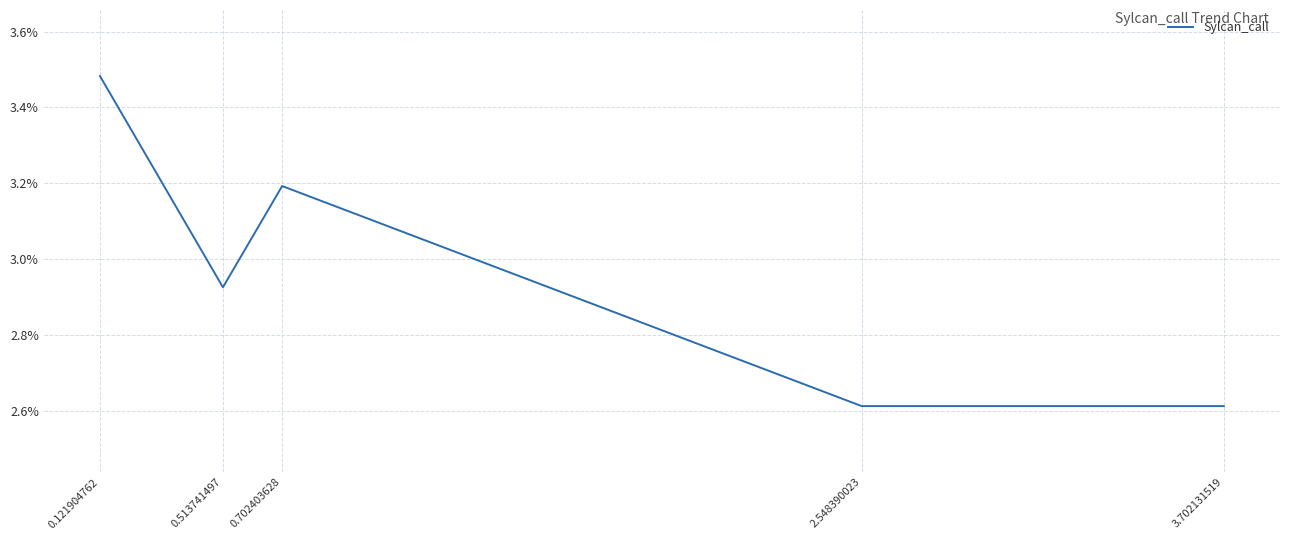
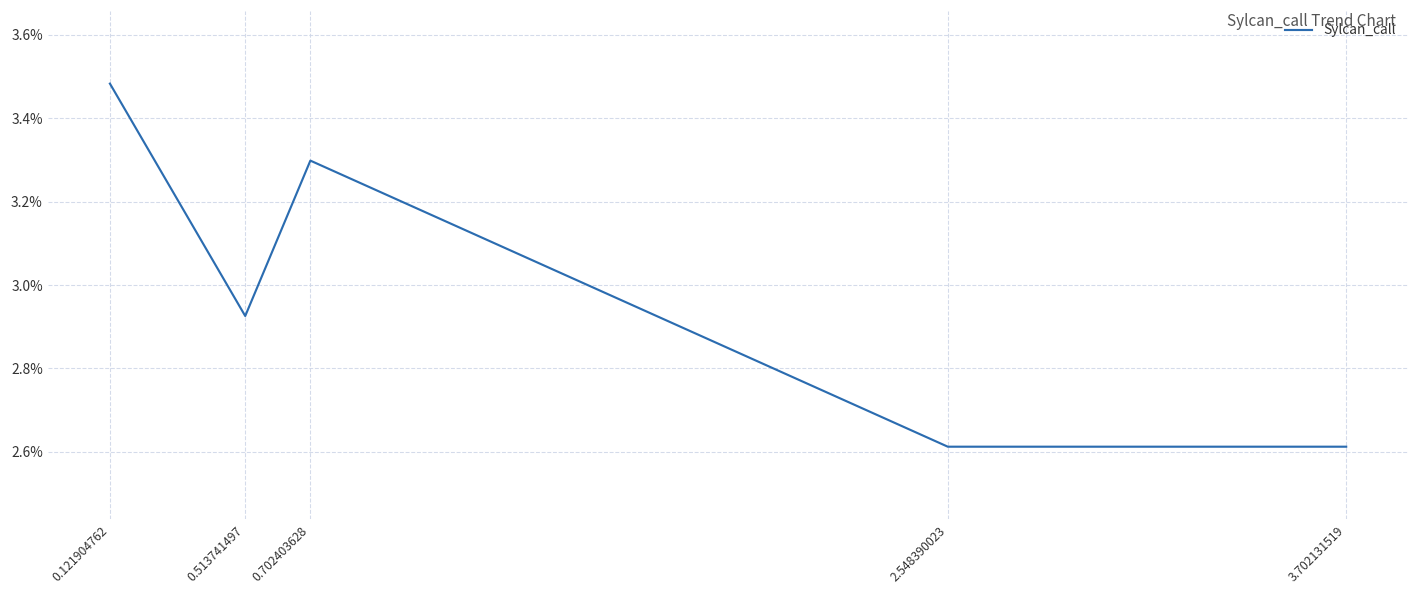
0.702403628: 3.19% -> 3.30%
